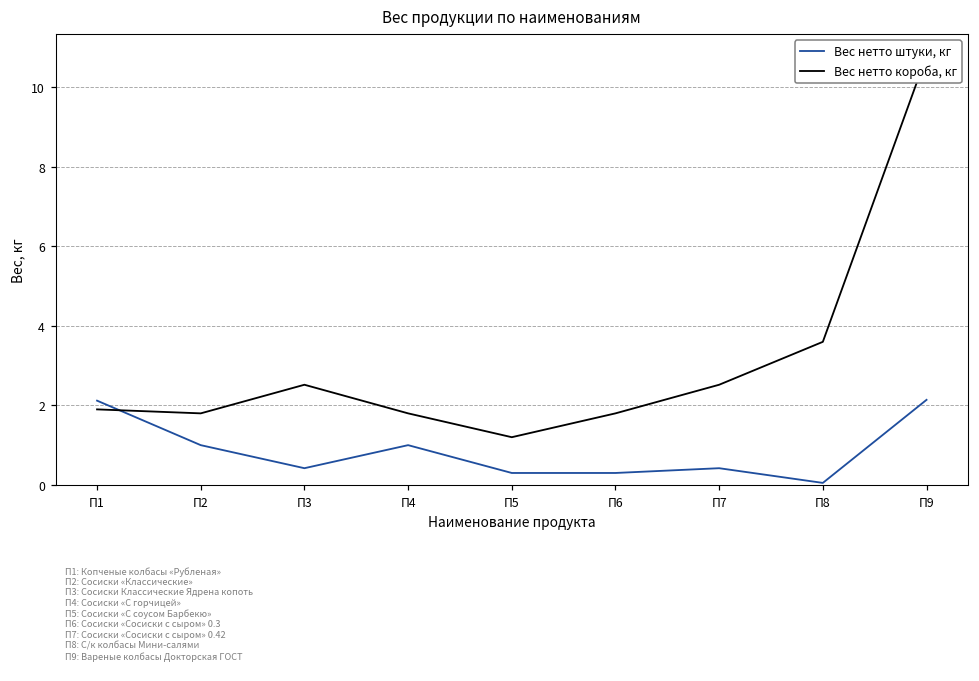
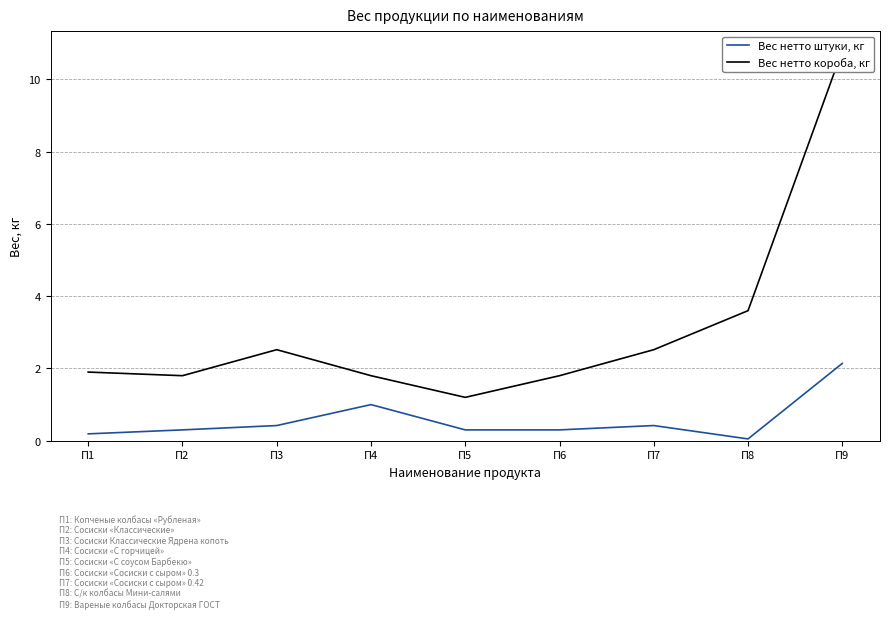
Вес нетто штуки, кг, П1: 2.1 -> 0.2
Вес нетто штуки, кг, П2: 1.0 -> 0.3
